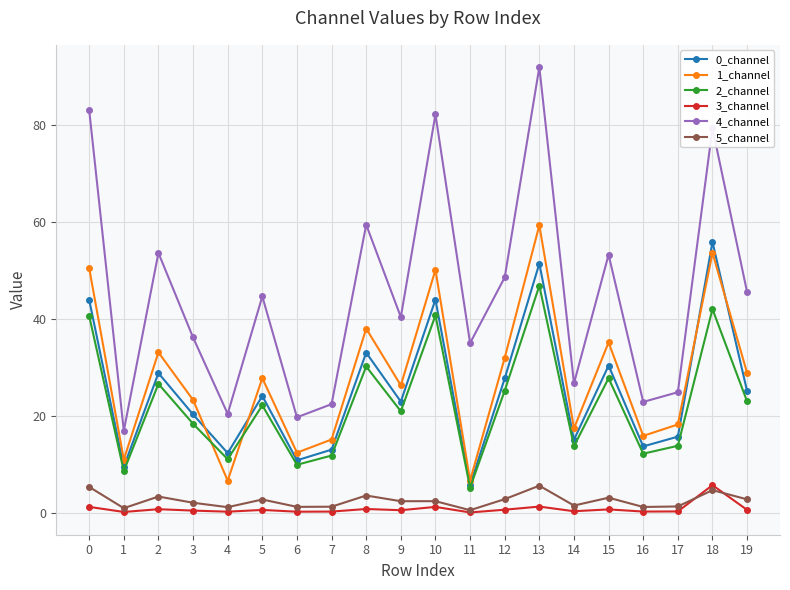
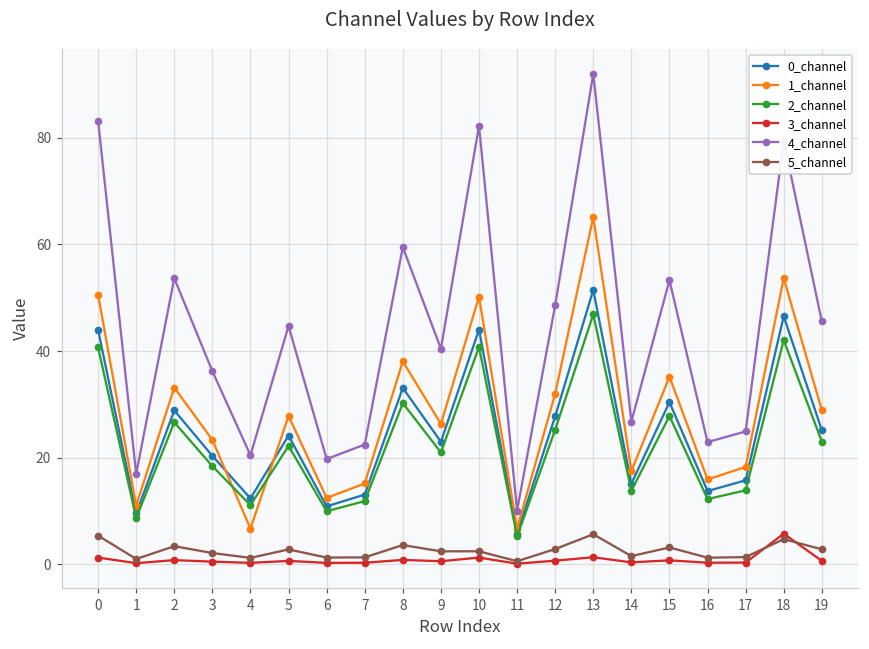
4_channel, 11: 35 -> 10
1_channel, 13: 59 -> 65
0_channel, 18: 56 -> 47
